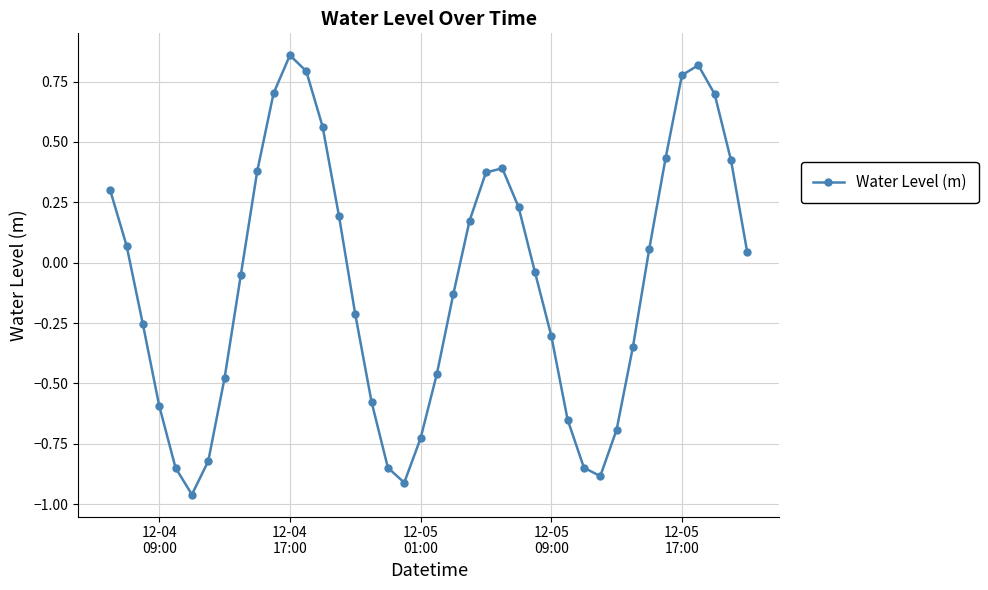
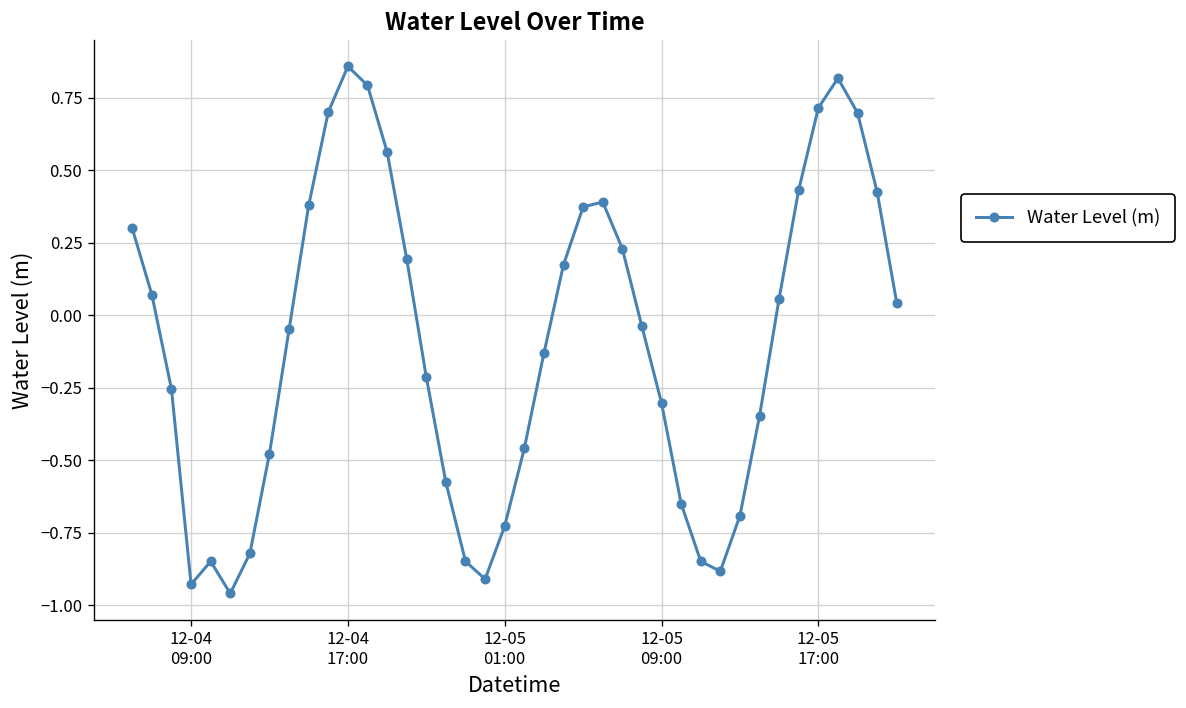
12-04 09:00: -0.59 -> -0.93
12-05 17:00: 0.78 -> 0.72
